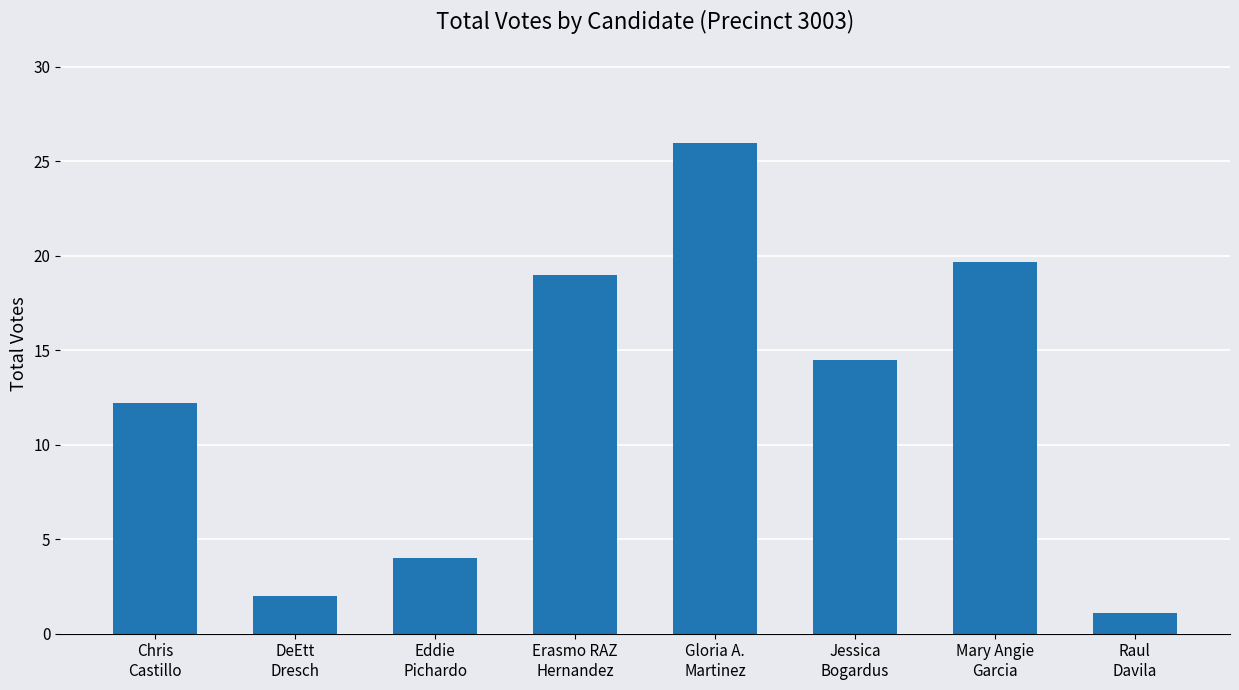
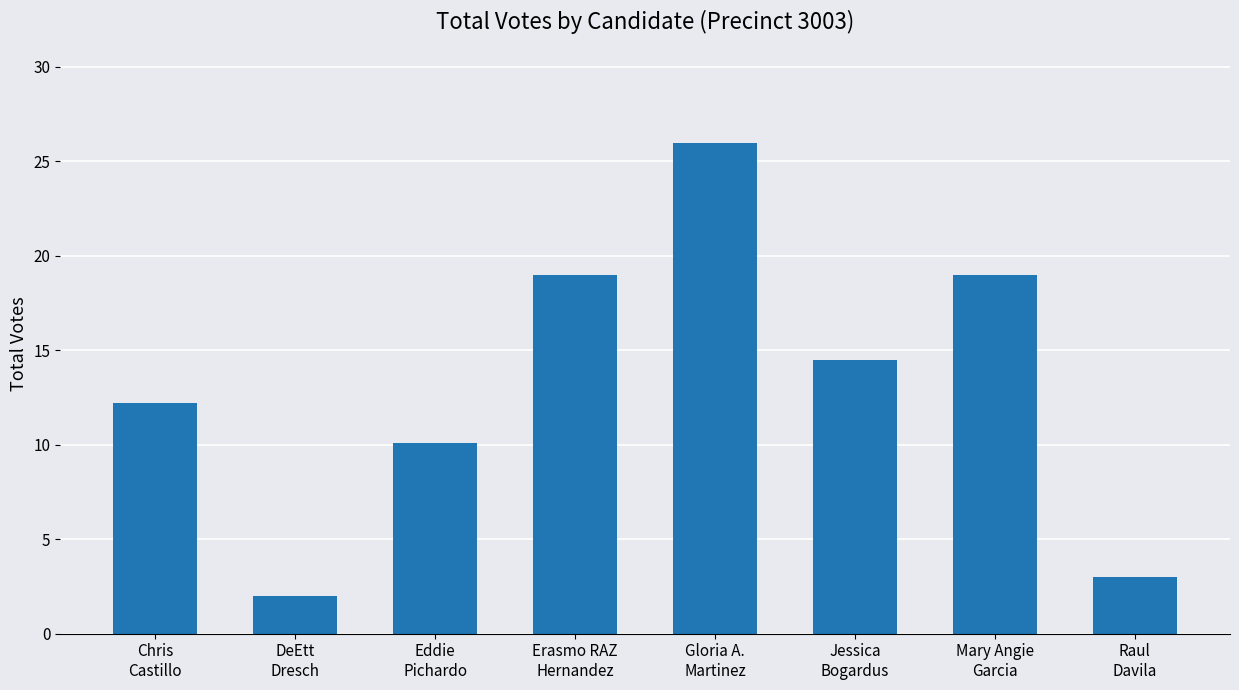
Eddie Pichardo: 4.0 -> 10.1
Mary Angie Garcia: 19.7 -> 19.0
Raul Davila: 1.1 -> 3.0
